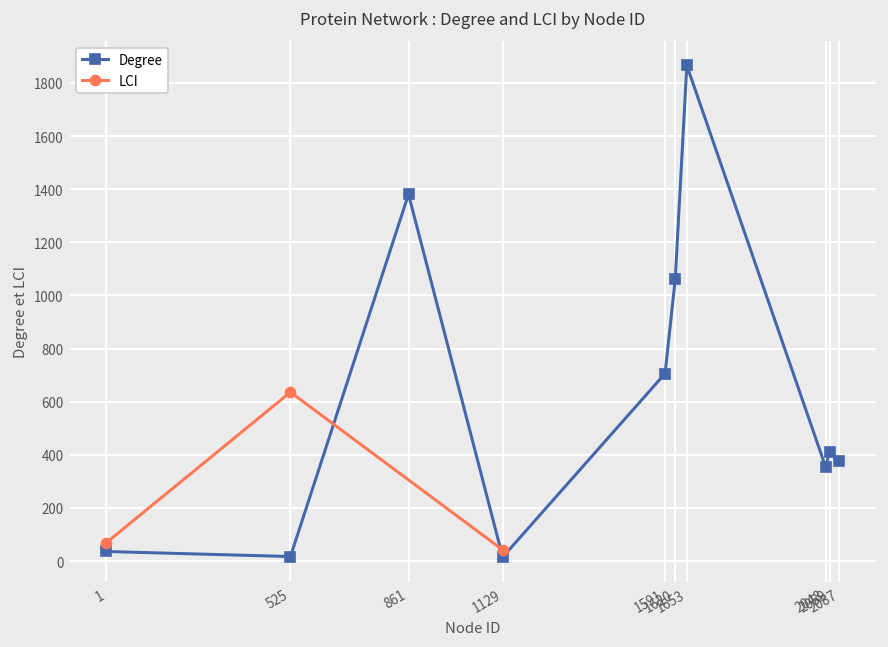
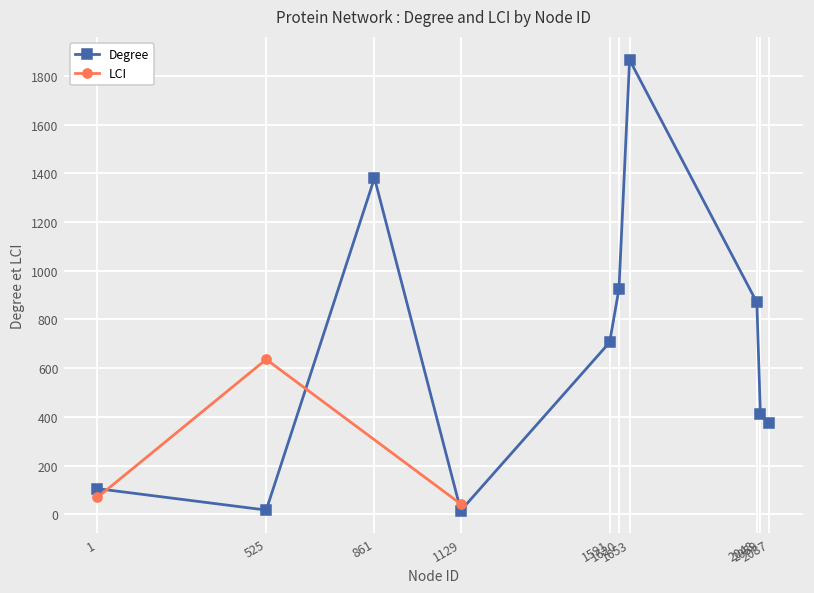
Degree, 1: 40 -> 110
Degree, 1620: 1060 -> 930
Degree, 2048: 350 -> 870
